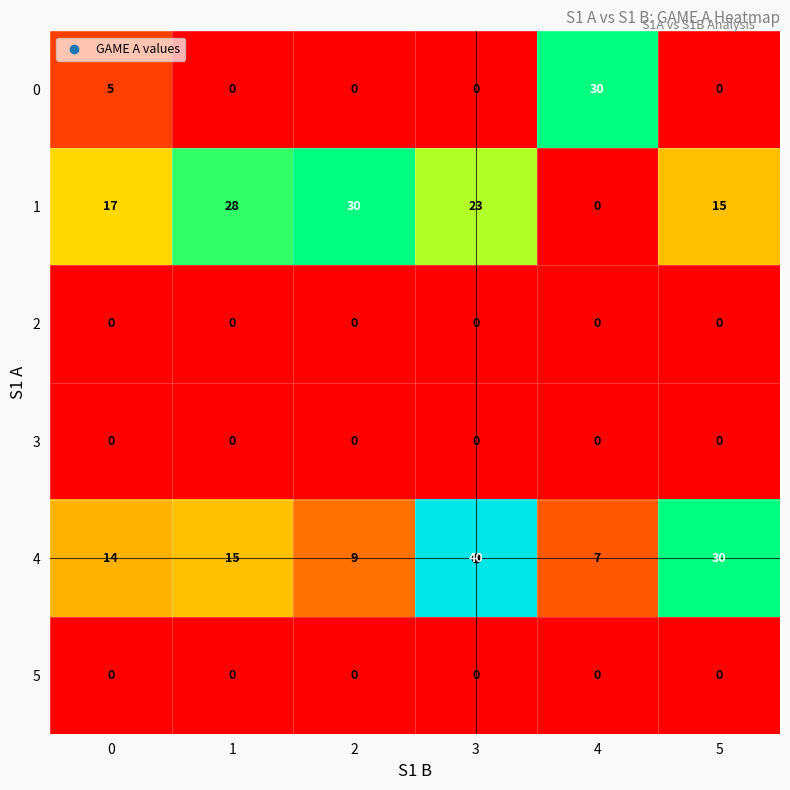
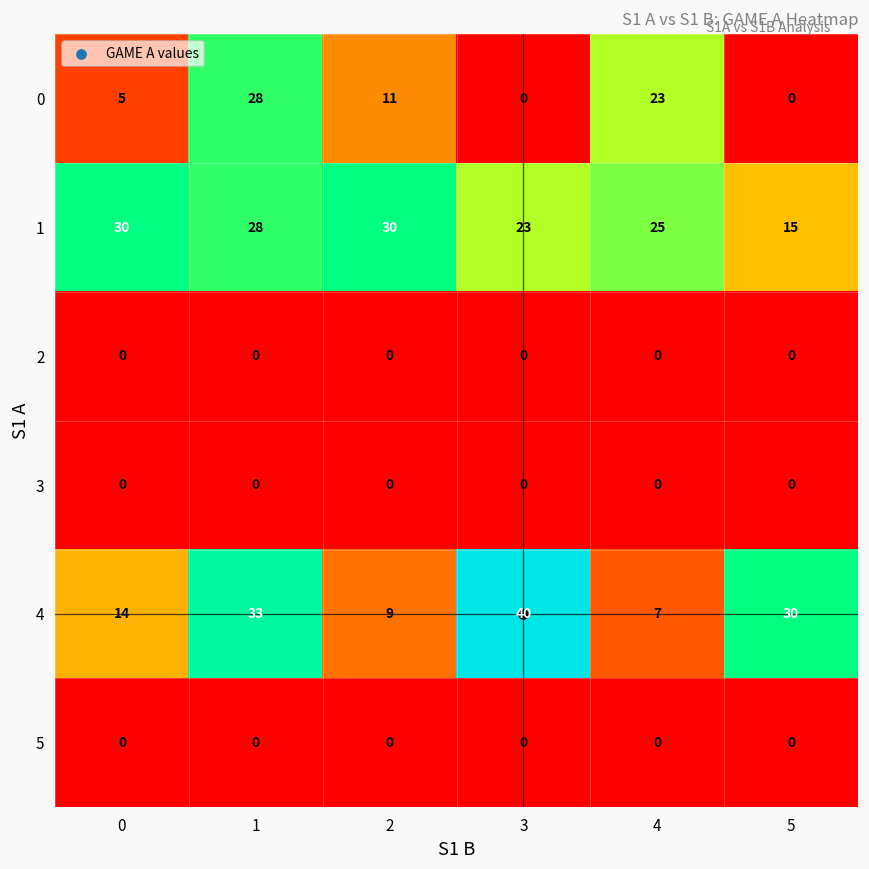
0, 1: 0 -> 28
0, 2: 0 -> 11
0, 4: 30 -> 23
1, 0: 17 -> 30
1, 4: 0 -> 25
4, 1: 15 -> 33
